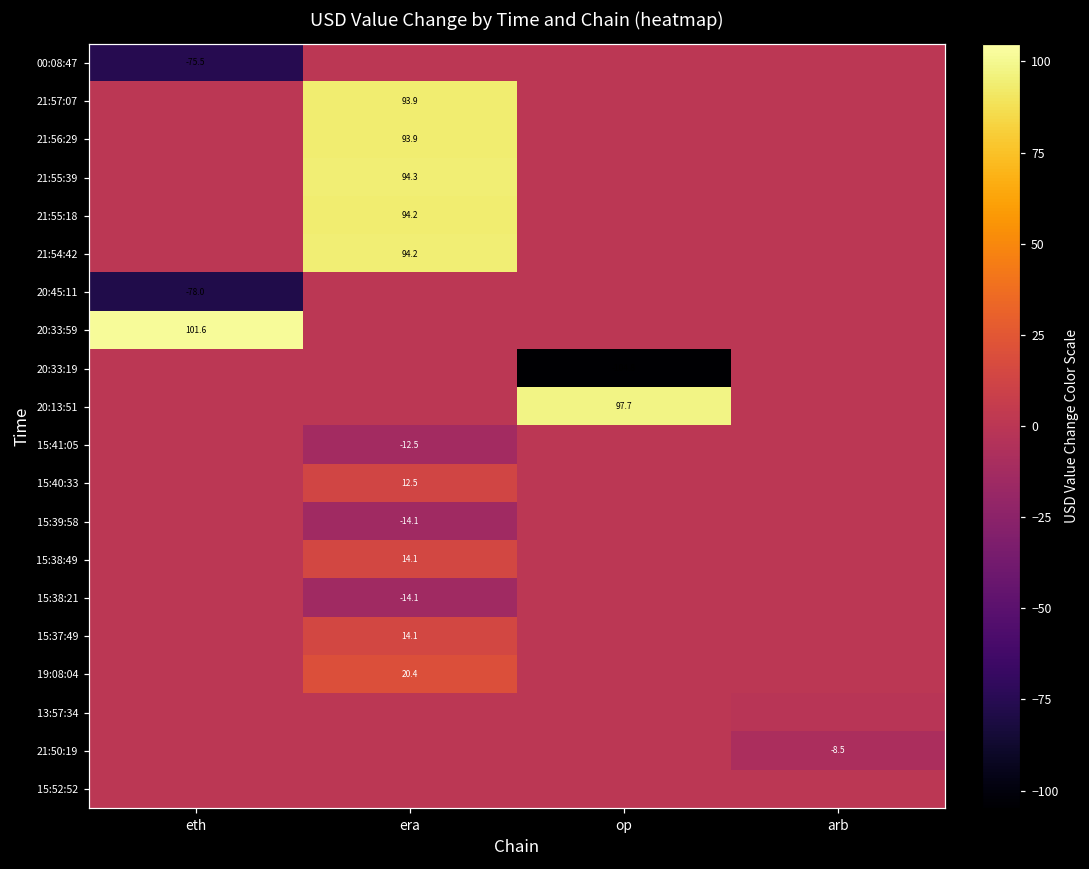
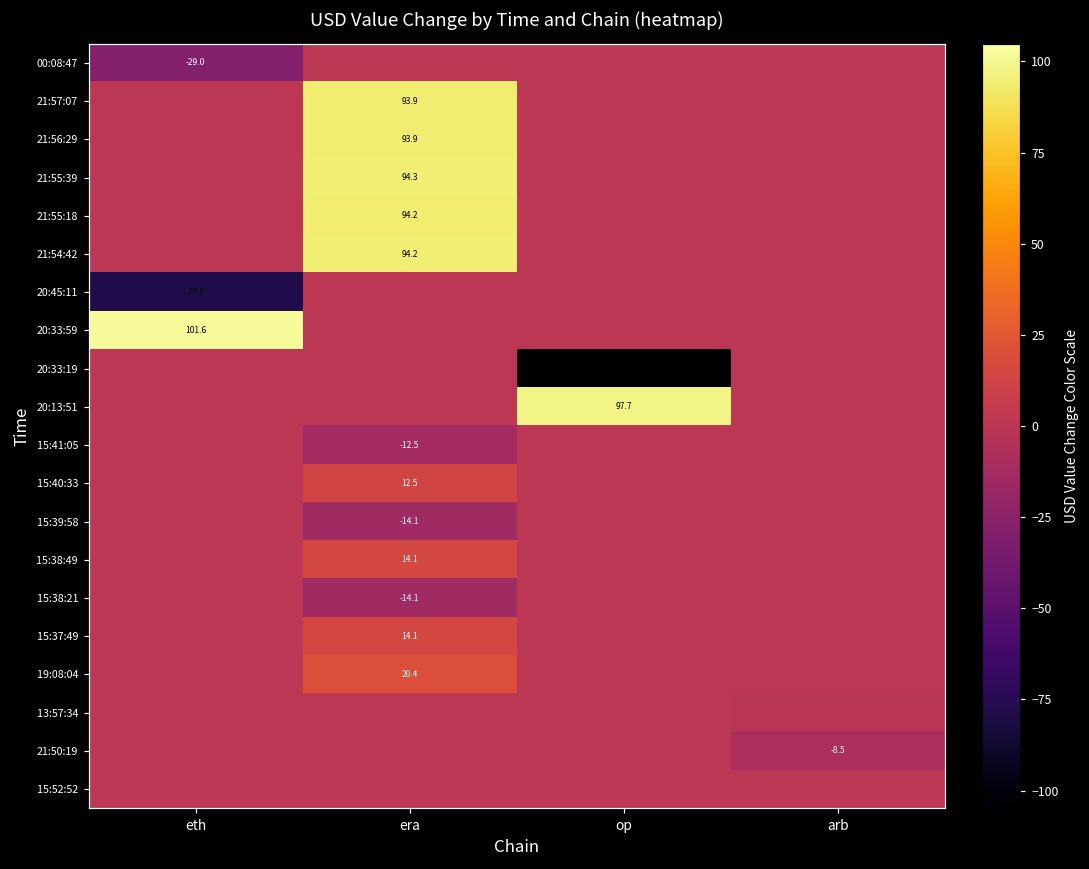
00:08:47, eth: -75.5 -> -29.0
